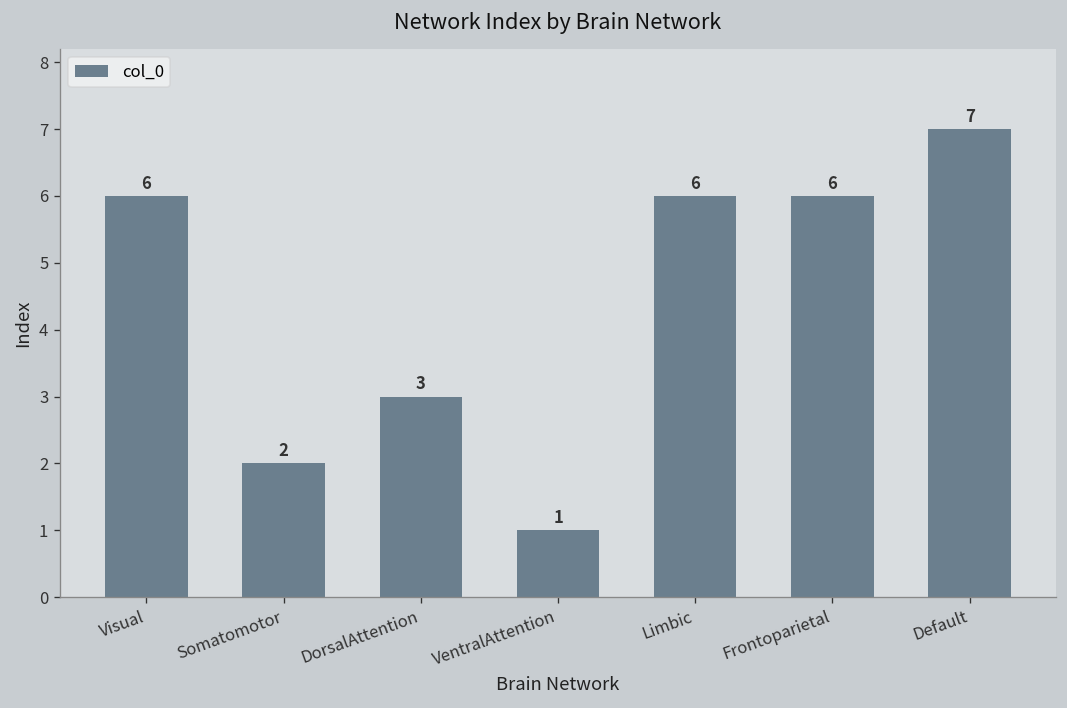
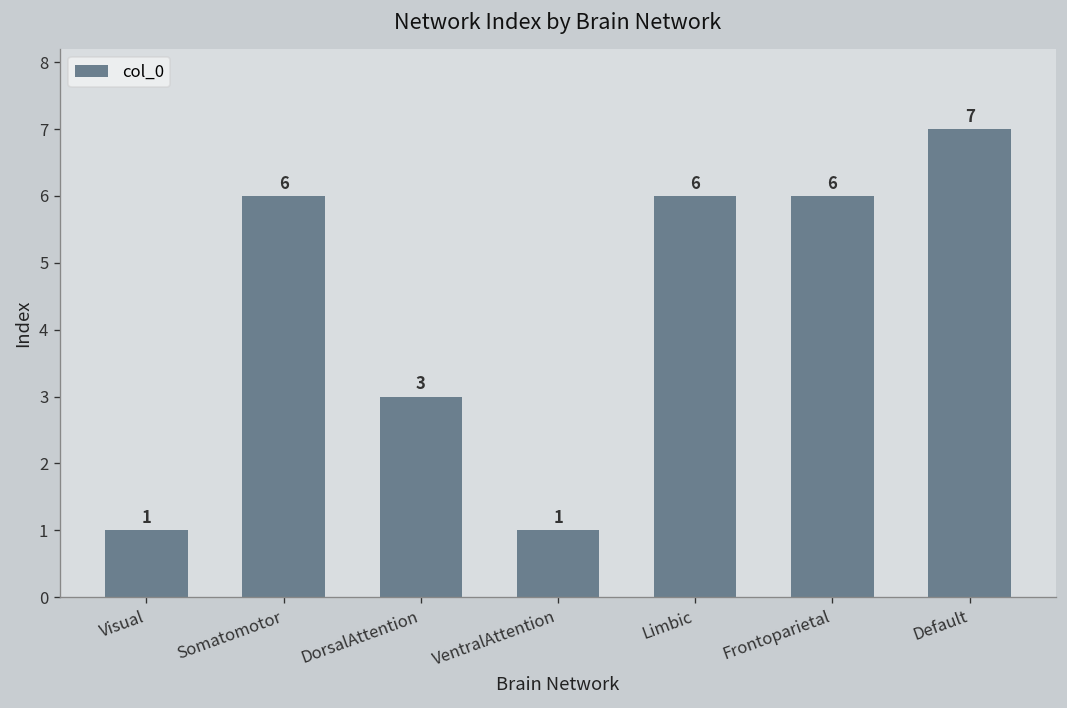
Visual: 6 -> 1
Somatomotor: 2 -> 6
